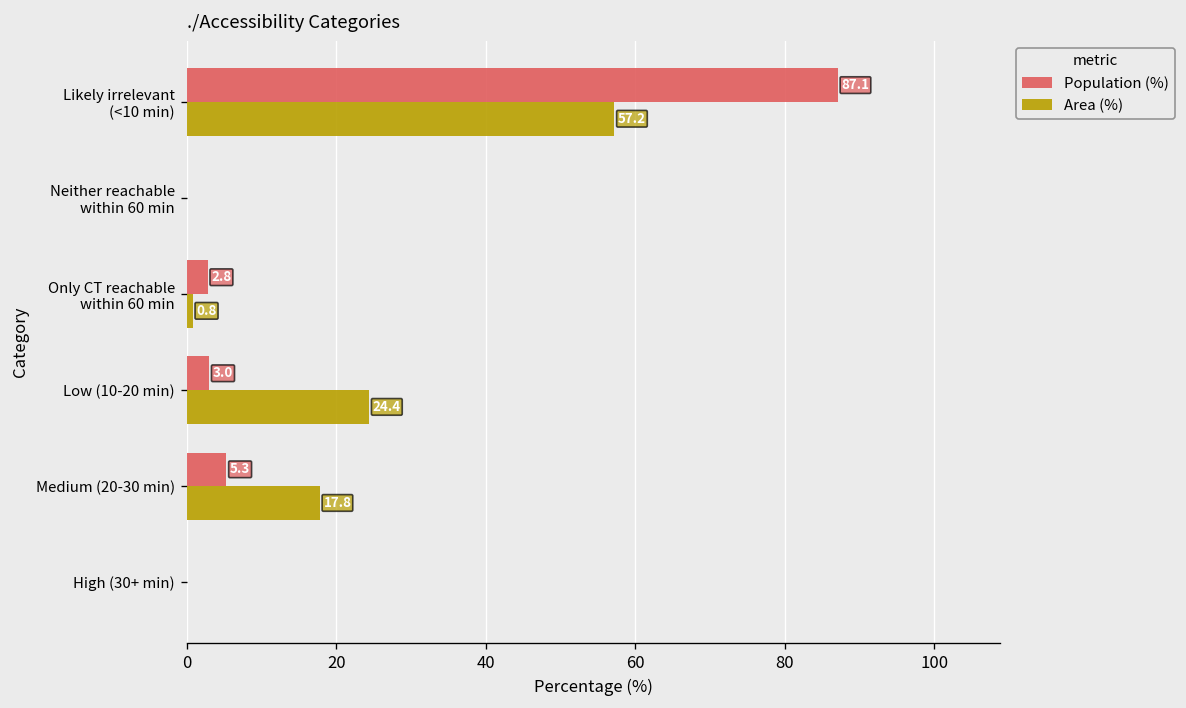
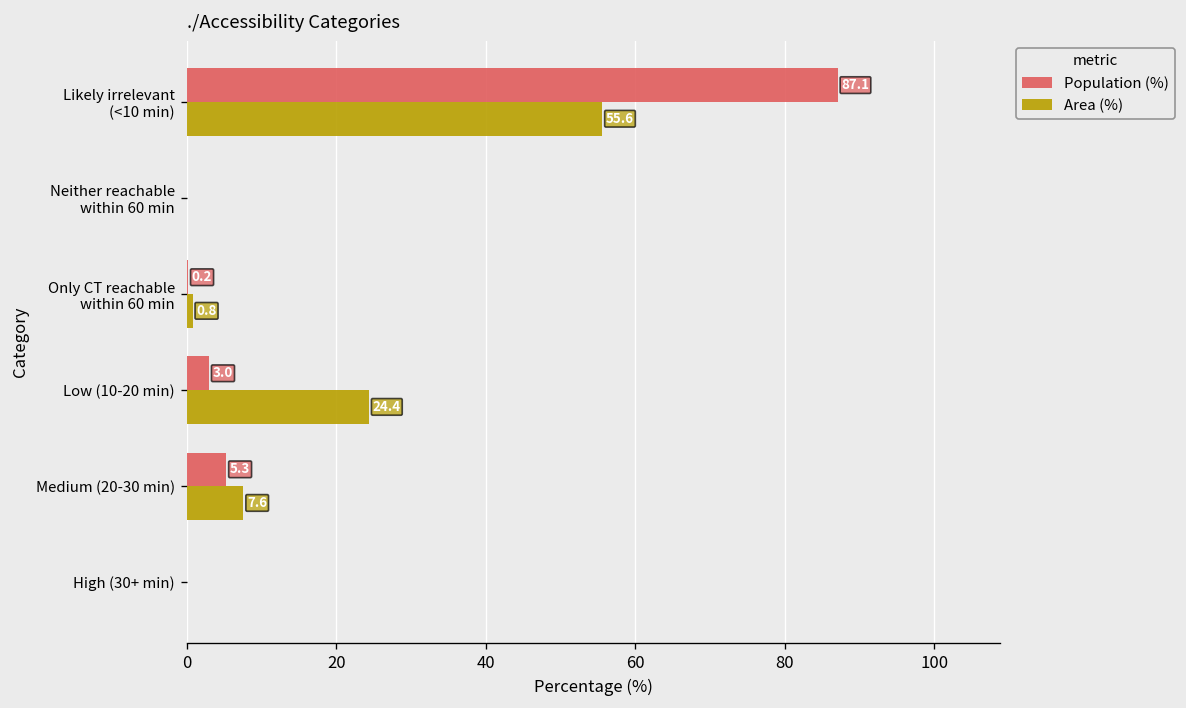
Area (%), Likely irrelevant (<10 min): 57.2 -> 55.6
Population (%), Only CT reachable within 60 min: 2.8 -> 0.2
Area (%), Medium (20-30 min): 17.8 -> 7.6
